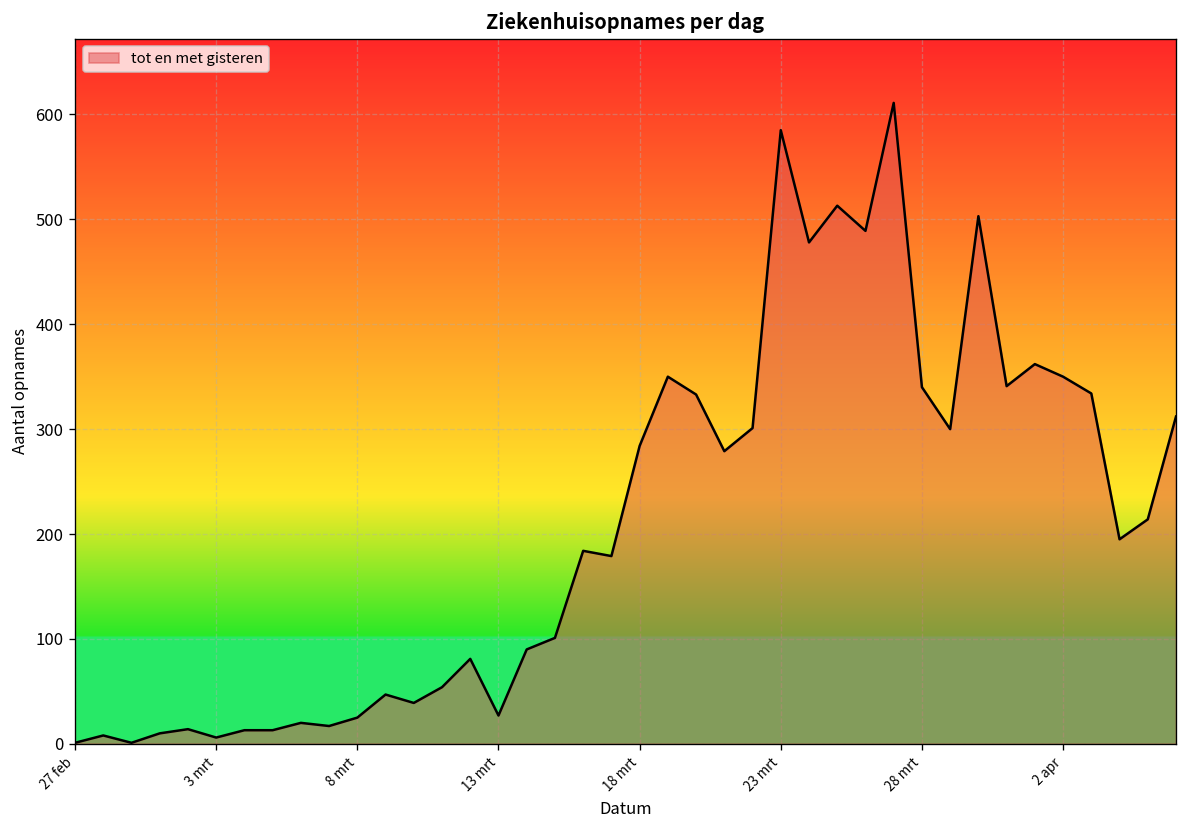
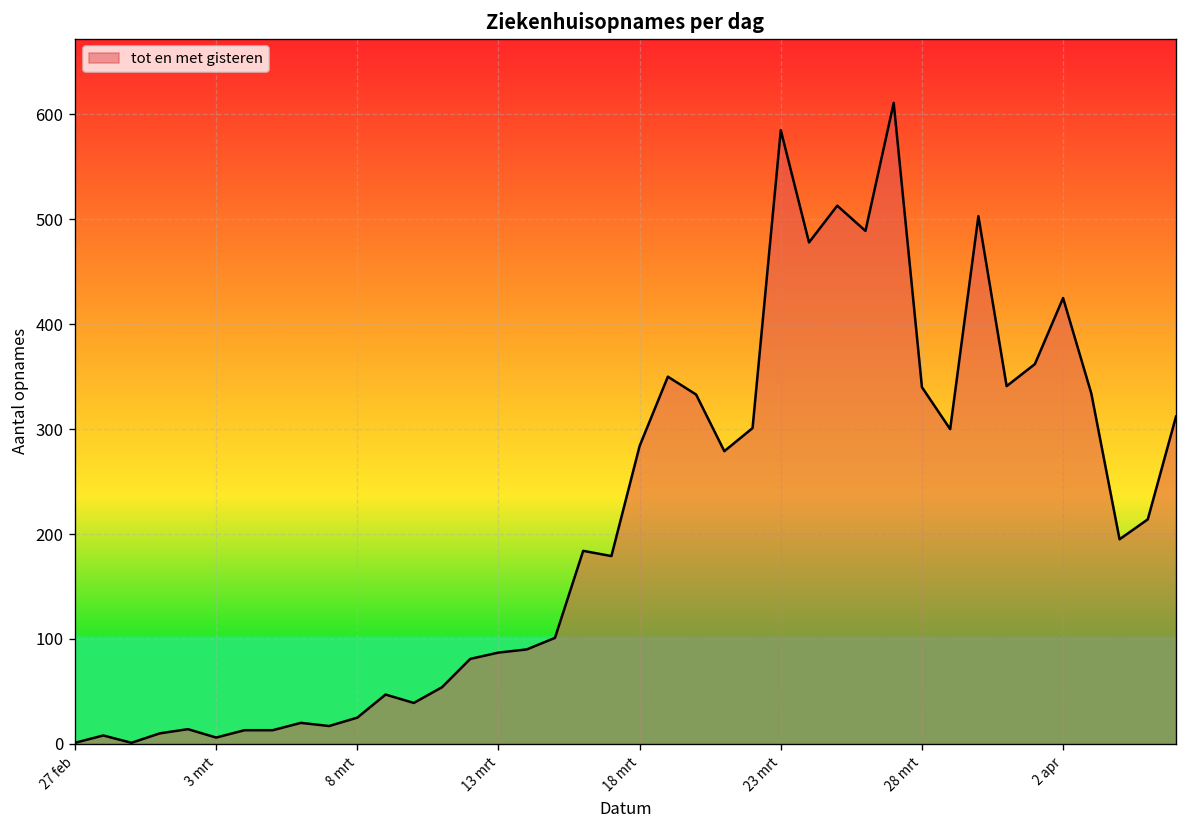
13 mrt: 30 -> 90
2 apr: 350 -> 430
